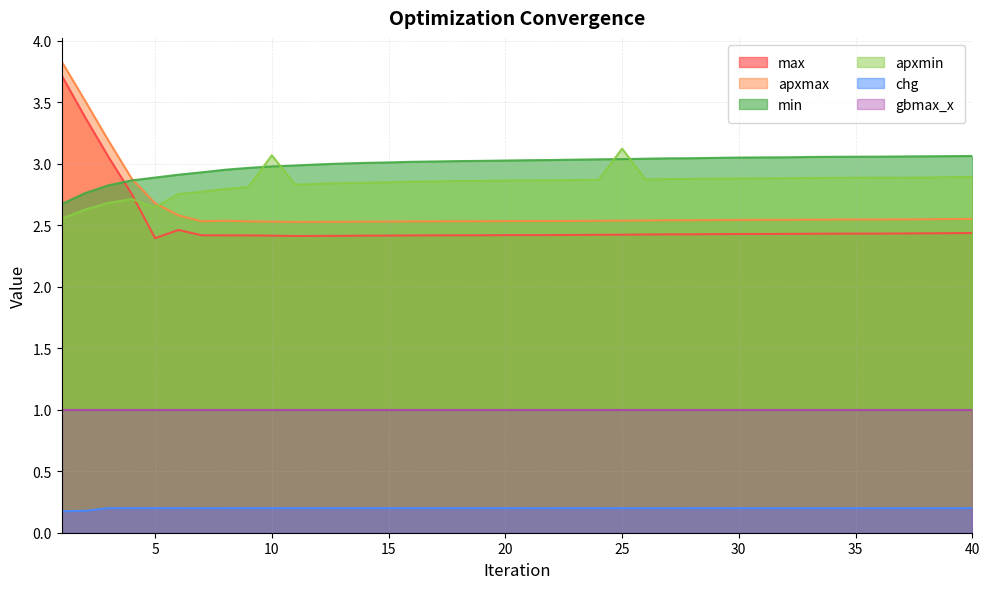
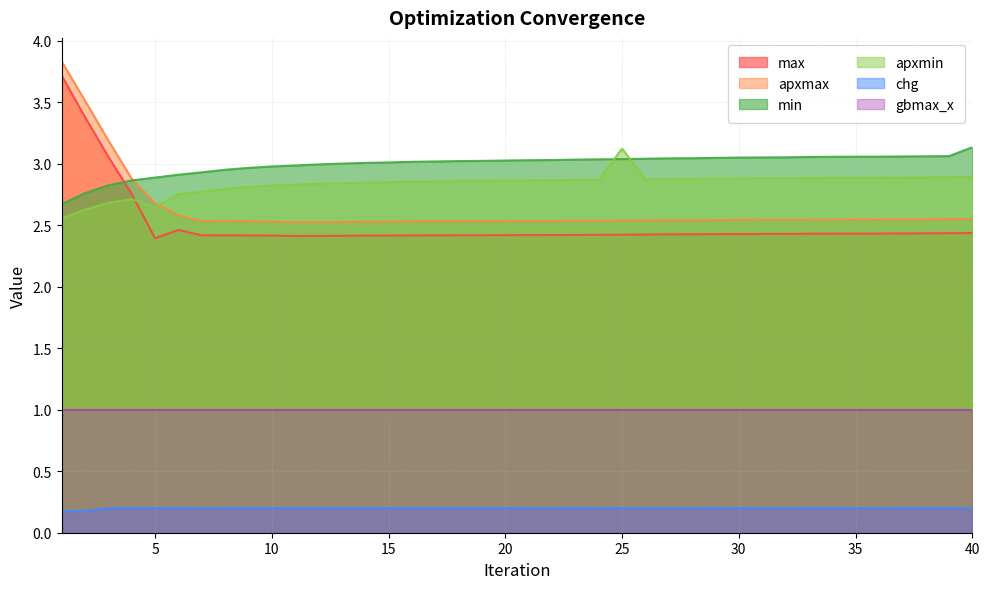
apxmin, 10: 3.07 -> 2.82
min, 40: 3.06 -> 3.13
